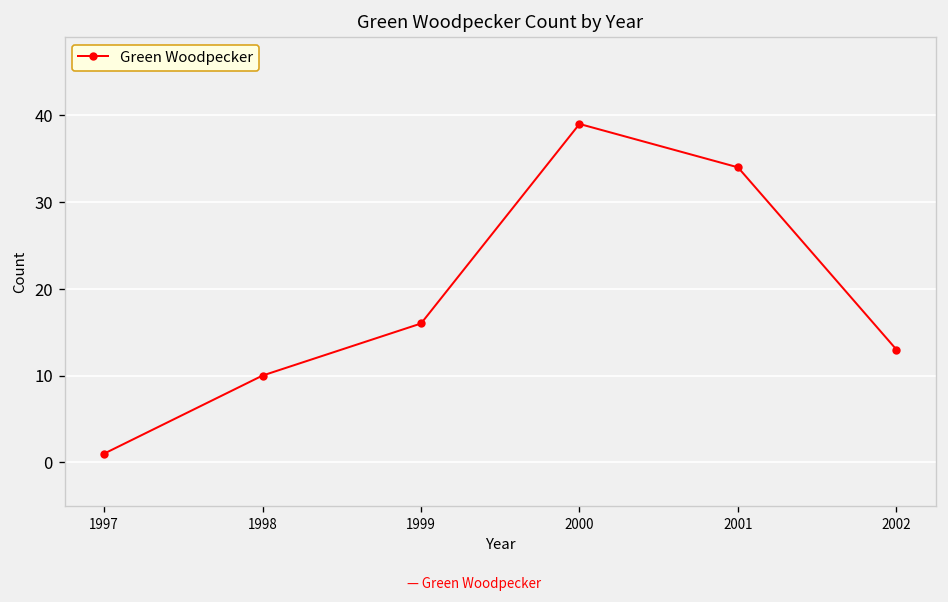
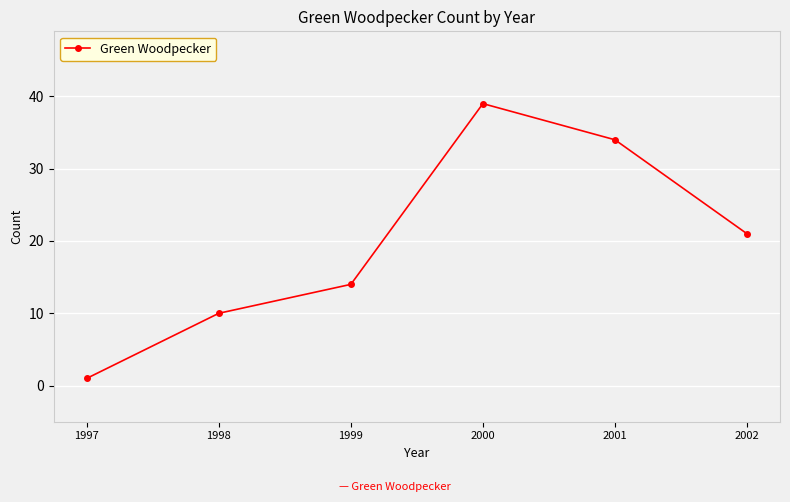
1999: 16 -> 14
2002: 13 -> 21
